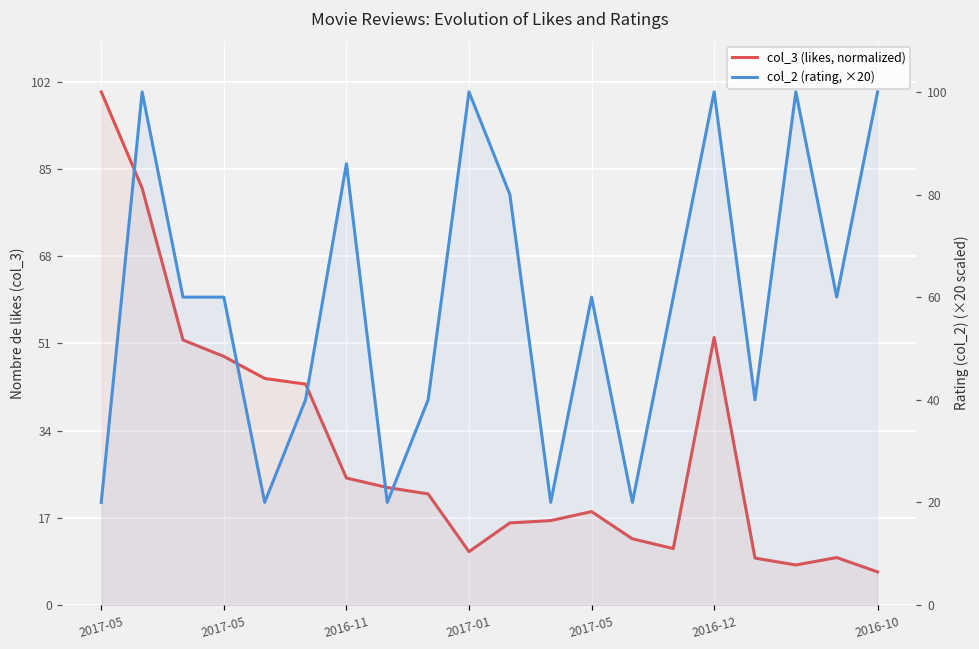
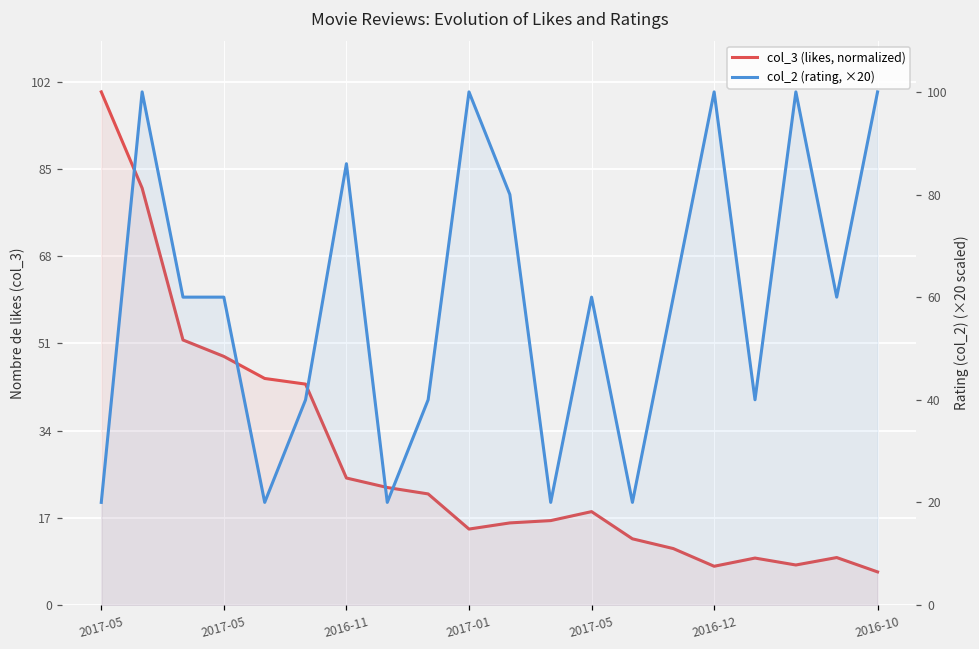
col_3 (likes, normalized), 2017-01: 10 -> 15
col_3 (likes, normalized), 2016-12: 52 -> 8
